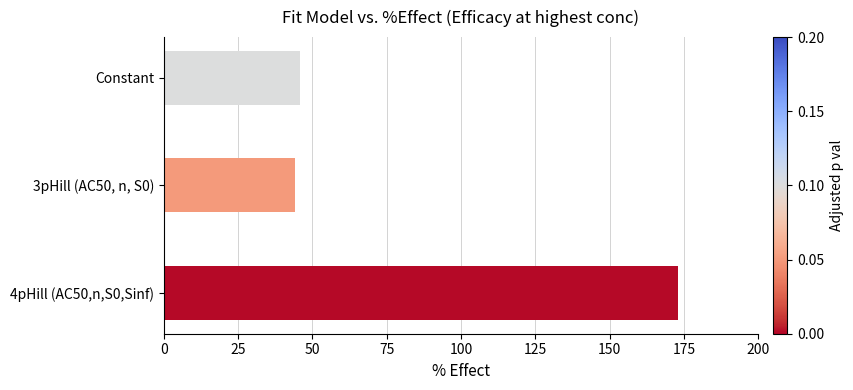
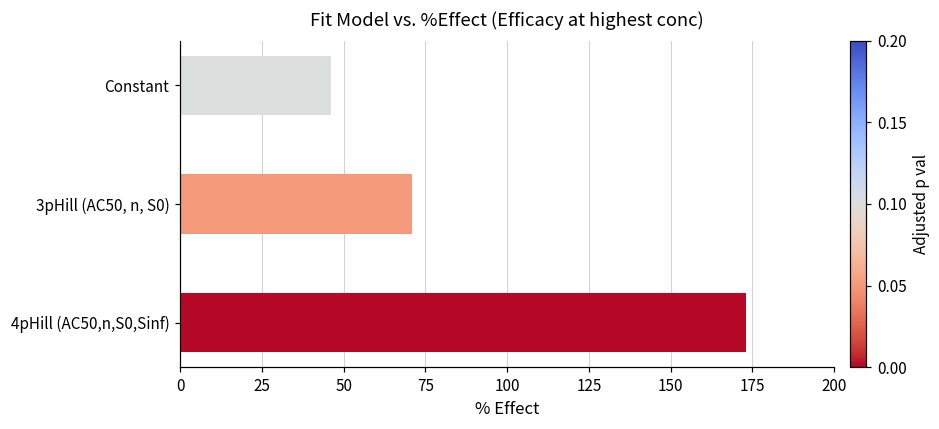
3pHill (AC50, n, S0): 44 -> 71
